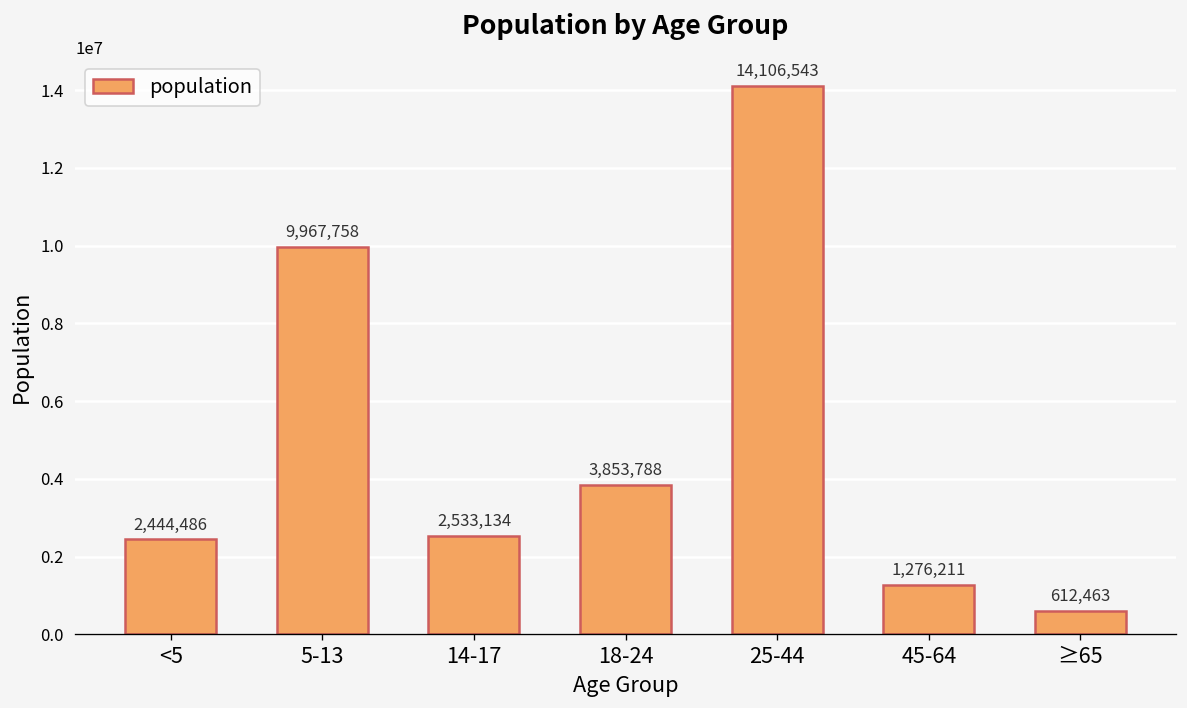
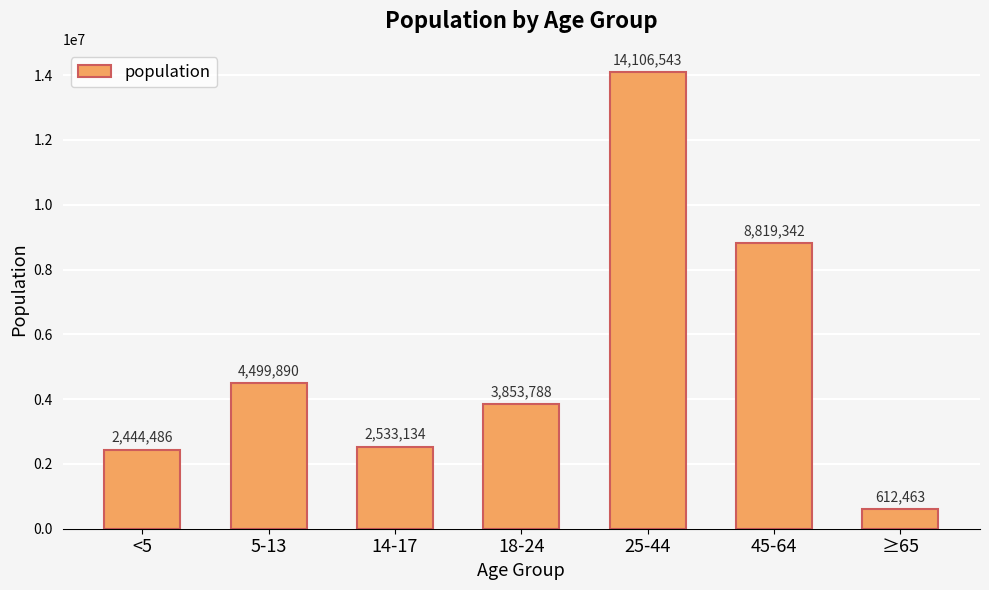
5-13: 9,967,758 -> 4,499,890
45-64: 1,276,211 -> 8,819,342
